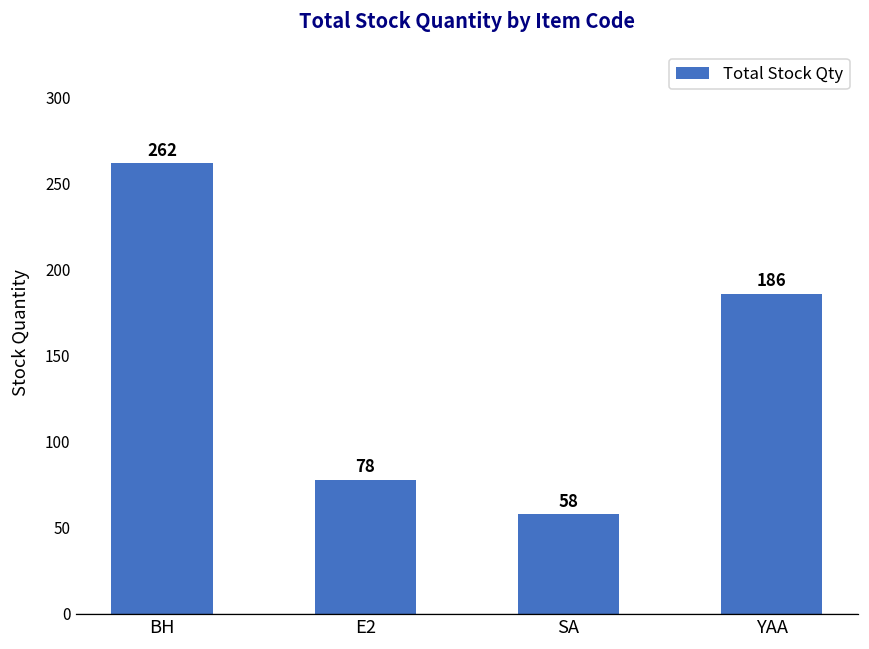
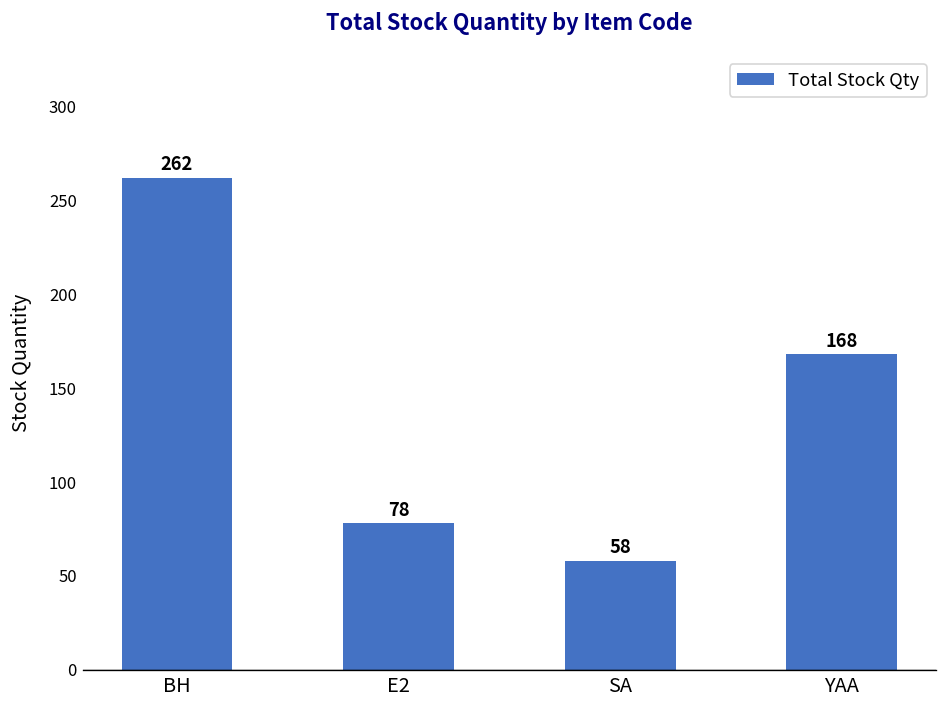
YAA: 186 -> 168
